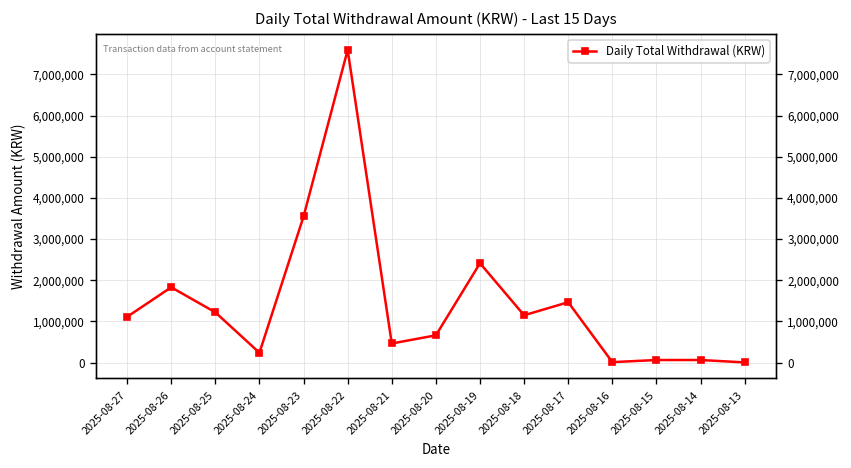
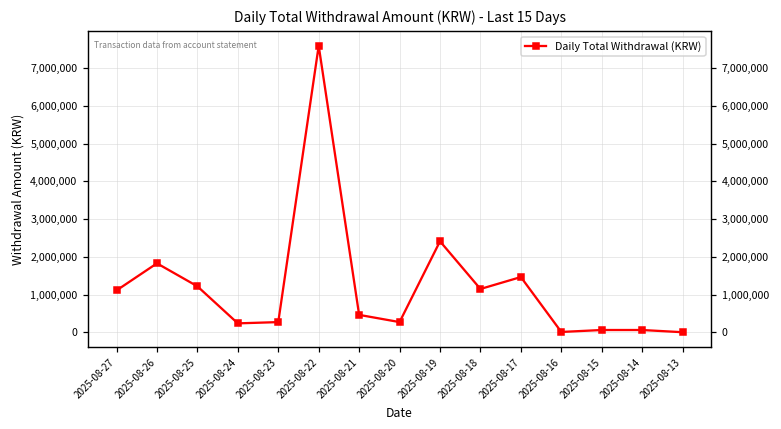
2025-08-23: 3,500,000 -> 300,000
2025-08-20: 700,000 -> 300,000
